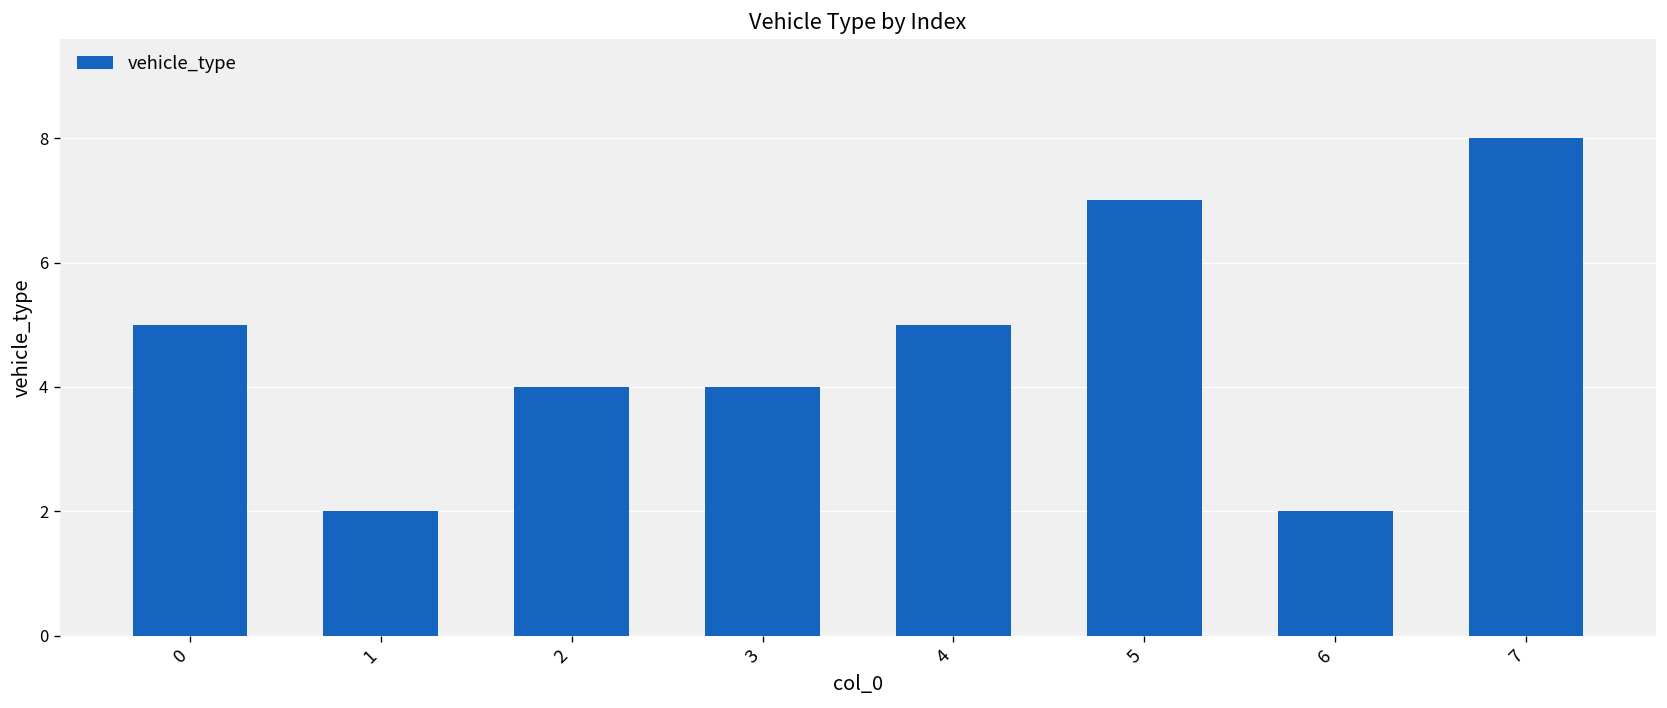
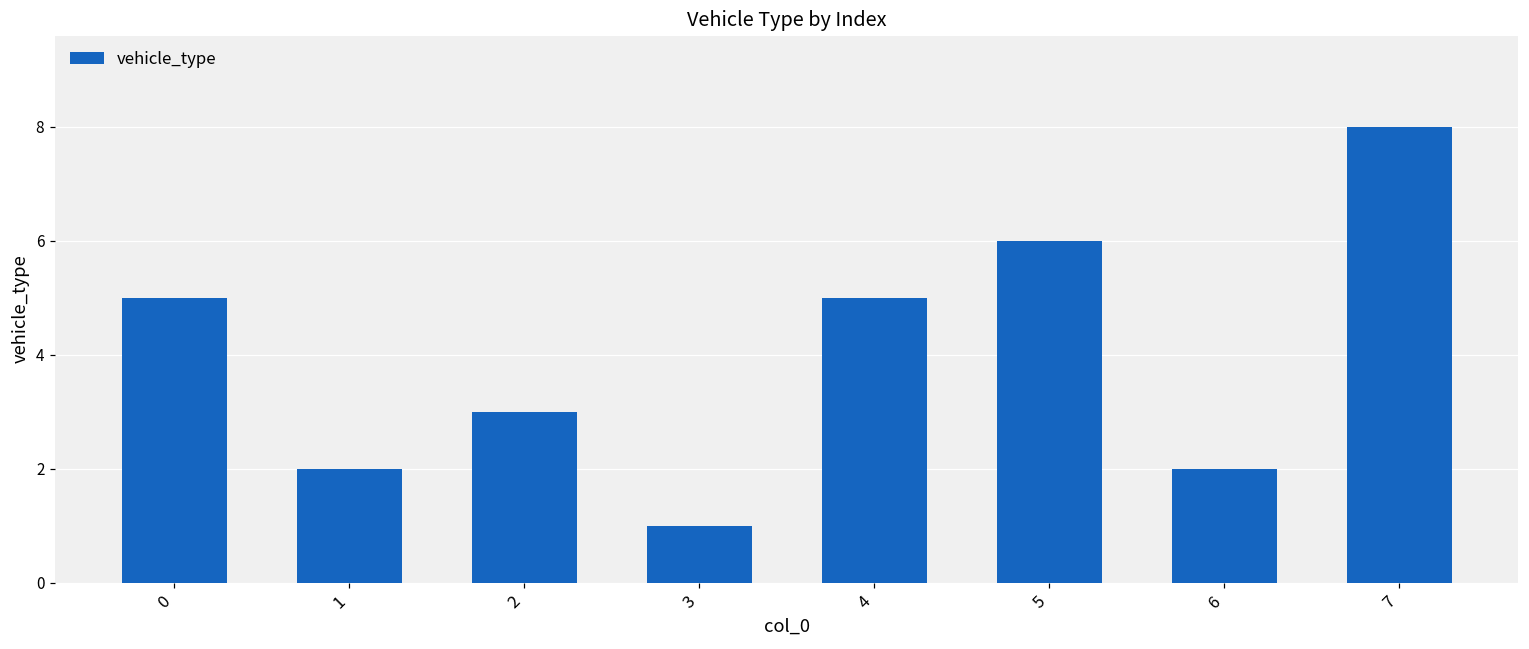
2: 4 -> 3
3: 4 -> 1
5: 7 -> 6
